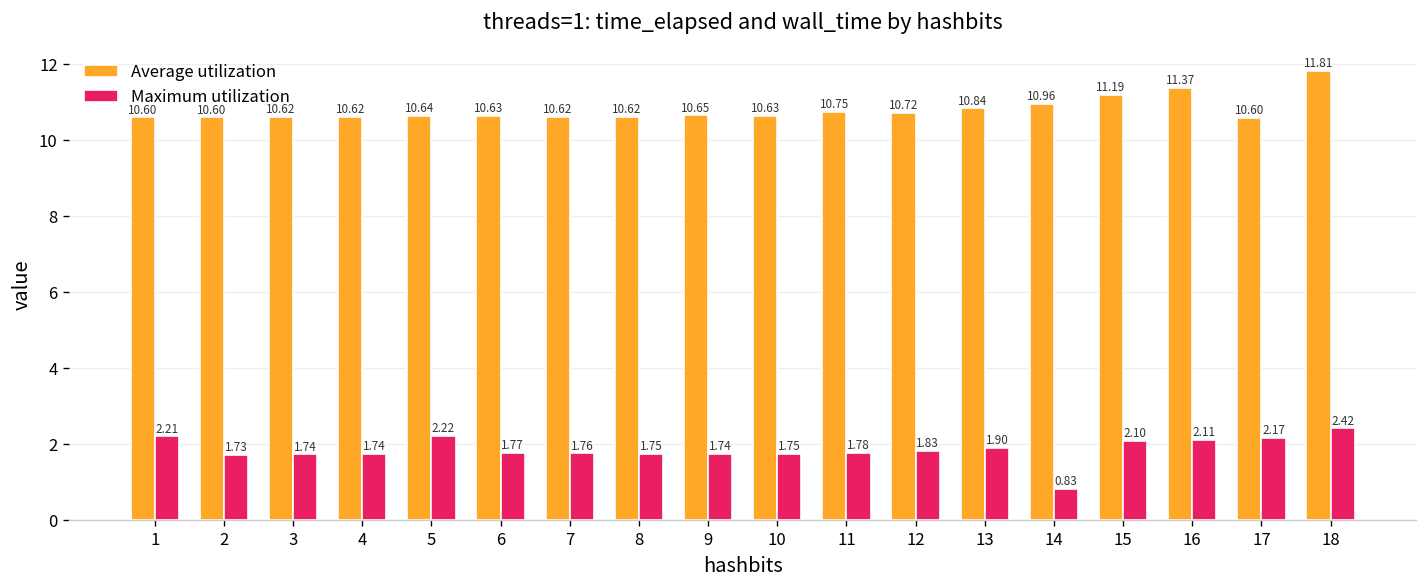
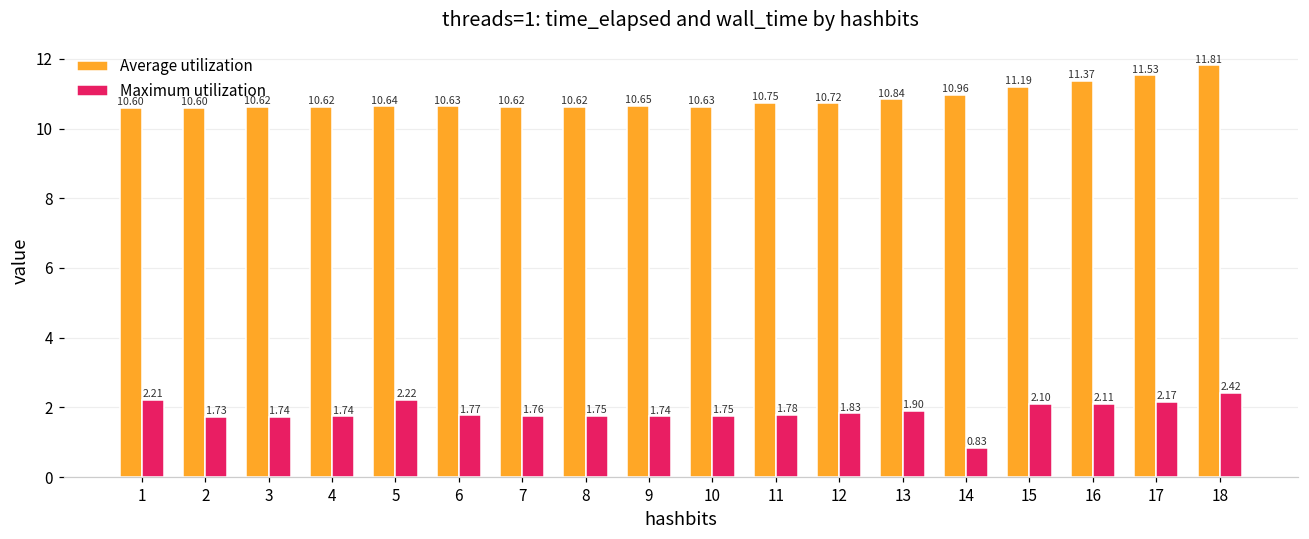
Average utilization, 17: 10.60 -> 11.53
